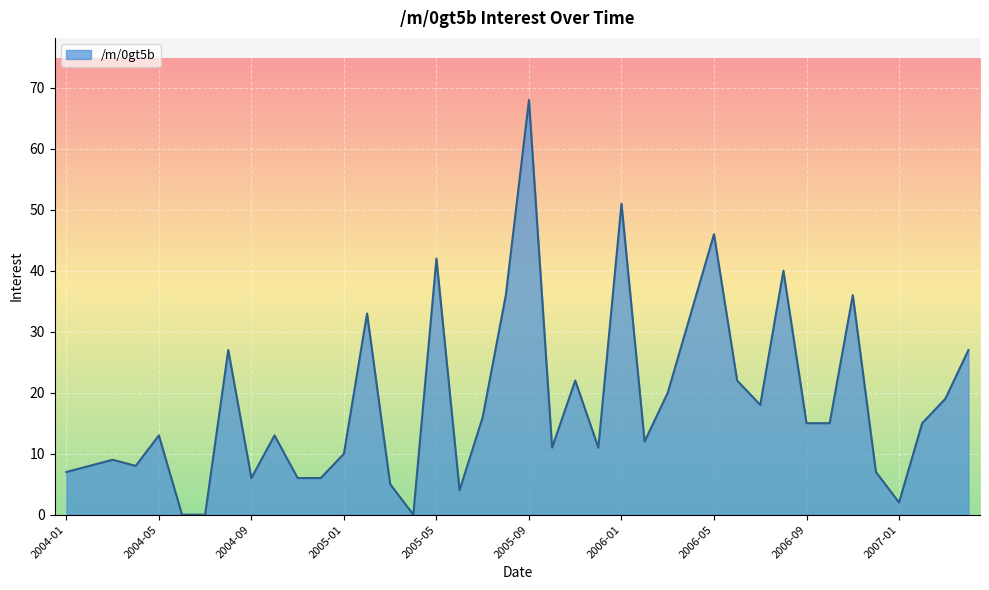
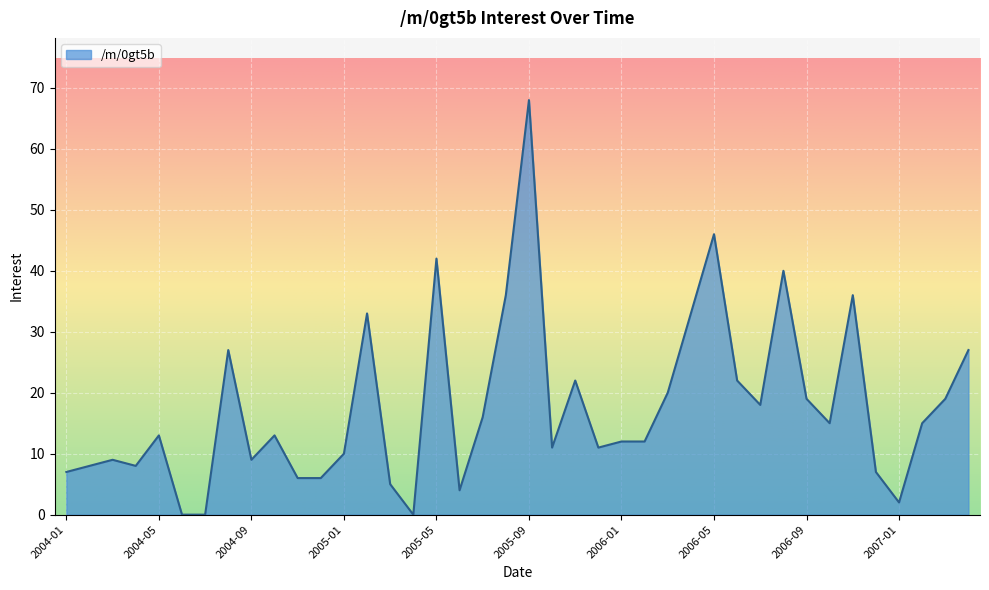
2004-09: 6 -> 9
2006-01: 51 -> 12
2006-09: 15 -> 19
